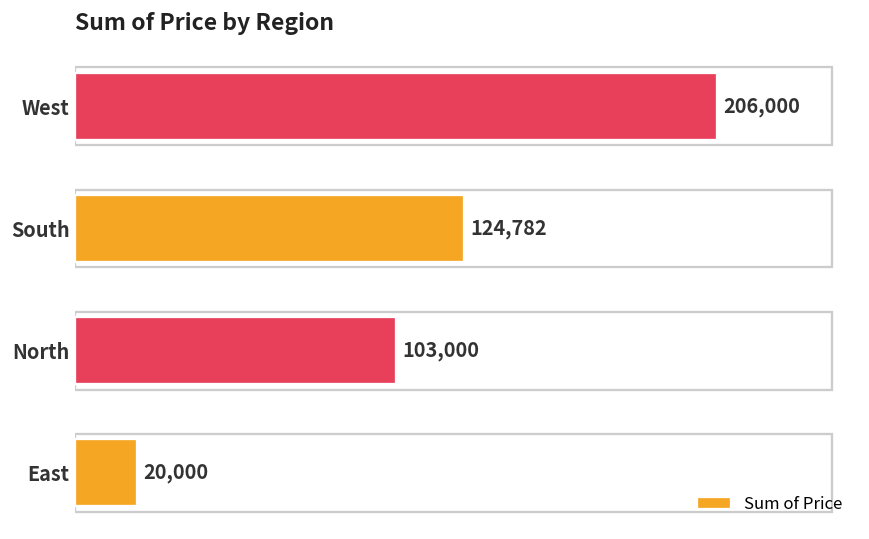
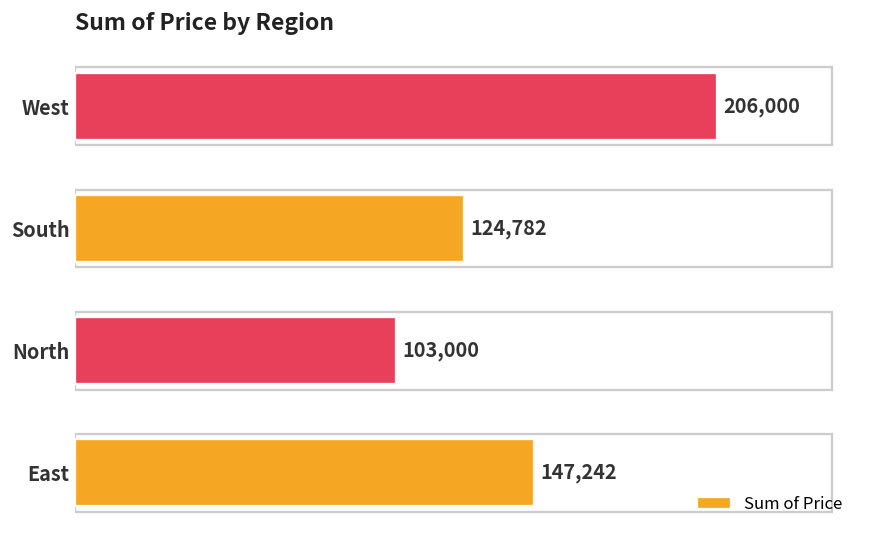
East: 20,000 -> 147,242
